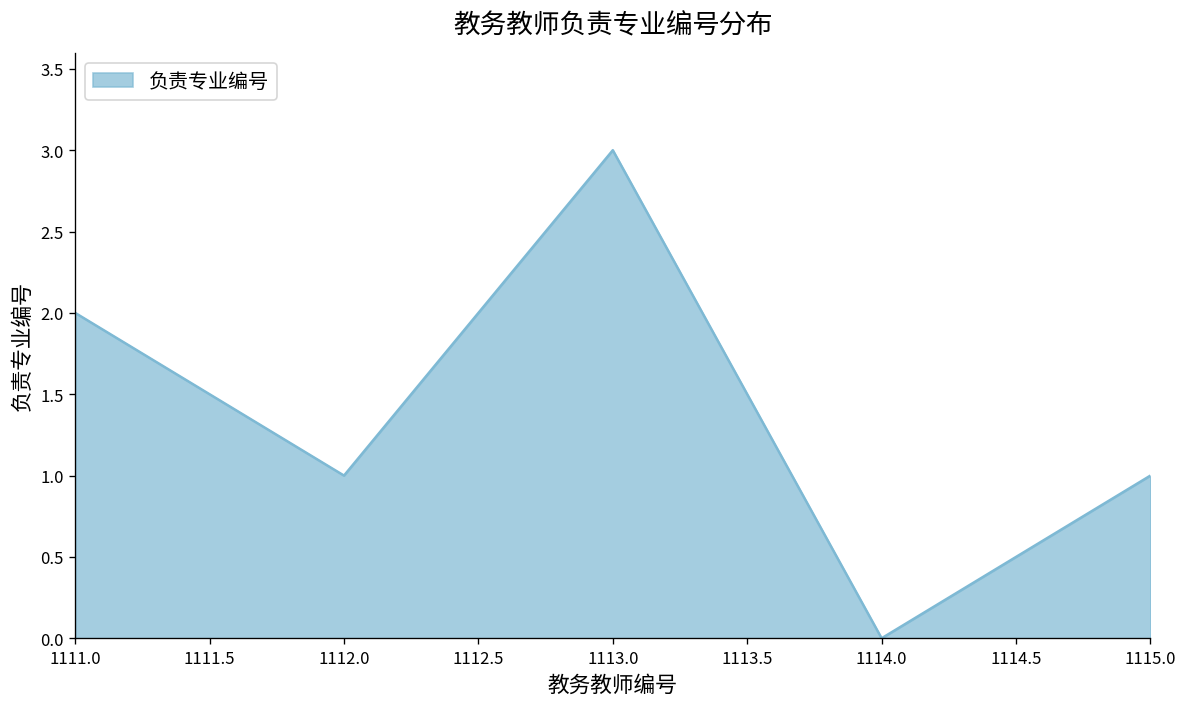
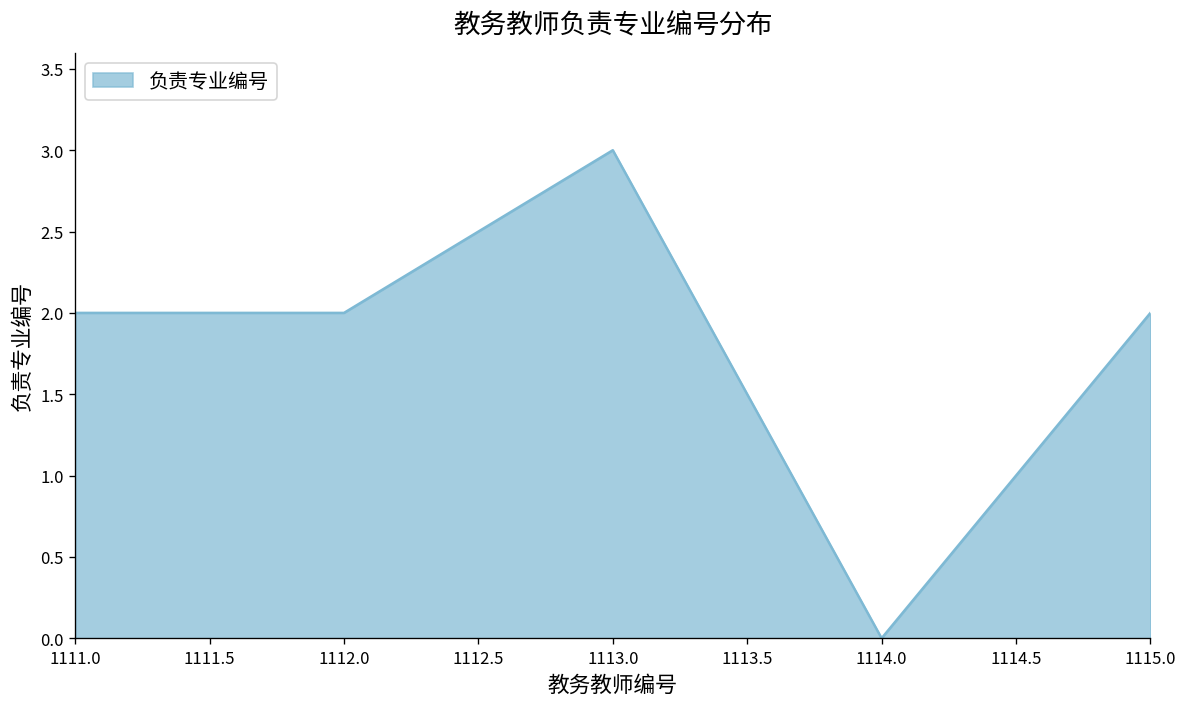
1112.0: 1 -> 2
1115.0: 1 -> 2
